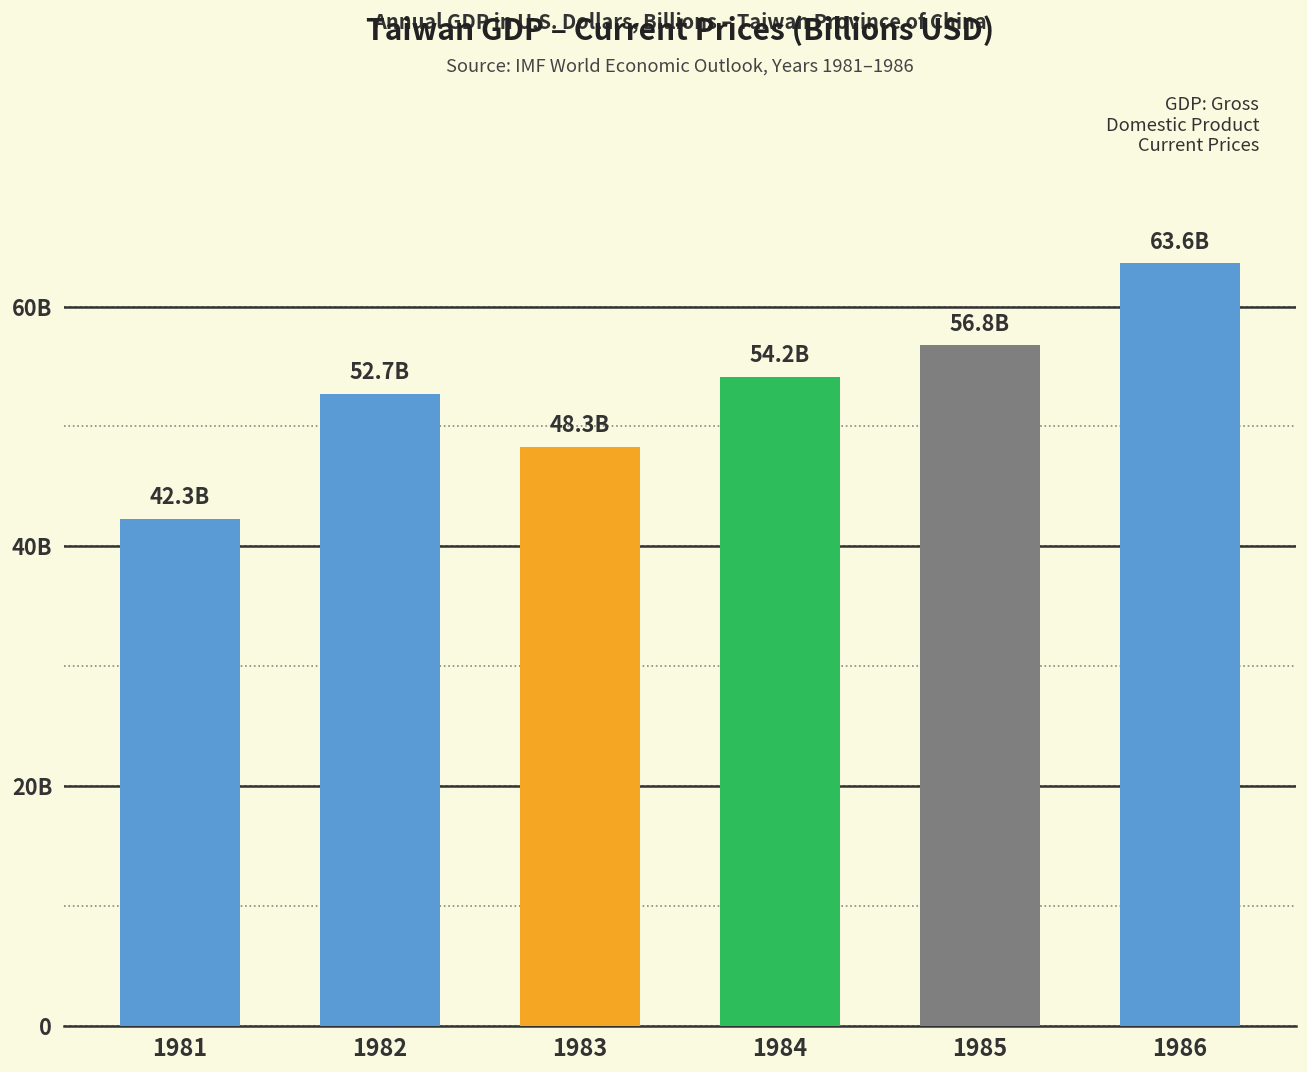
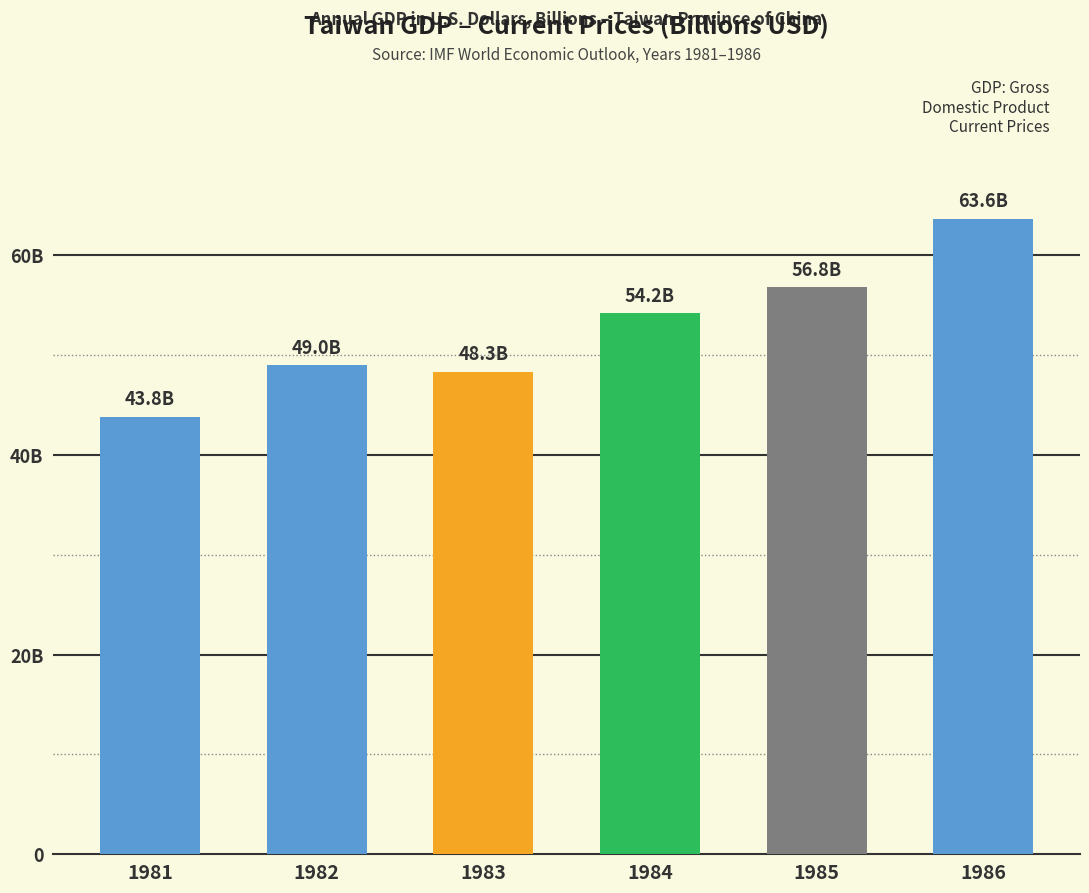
1981: 42.3B -> 43.8B
1982: 52.7B -> 49.0B
